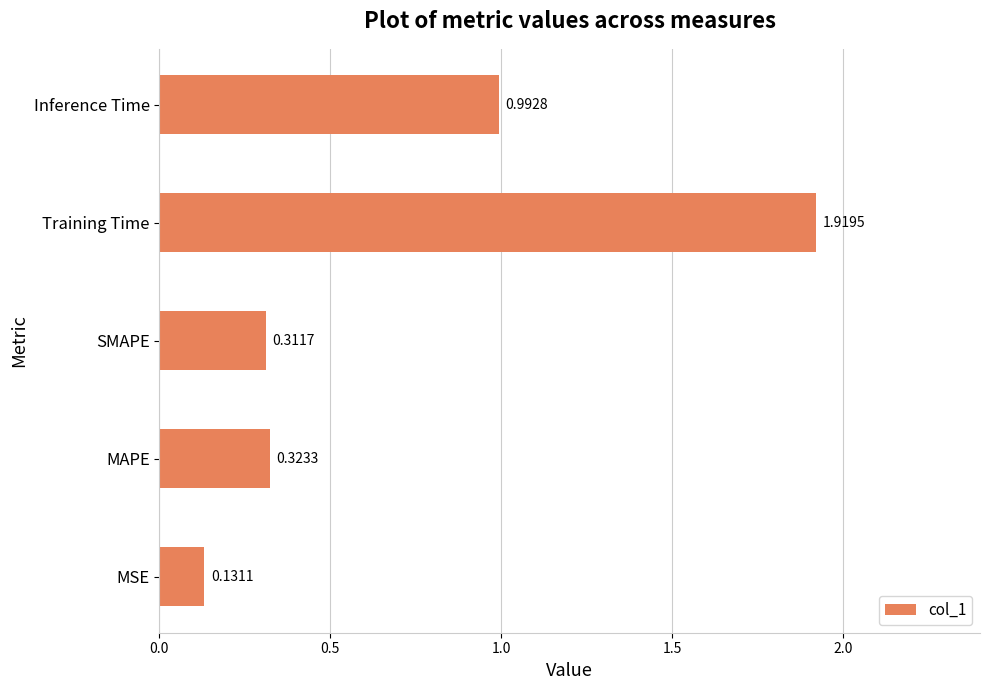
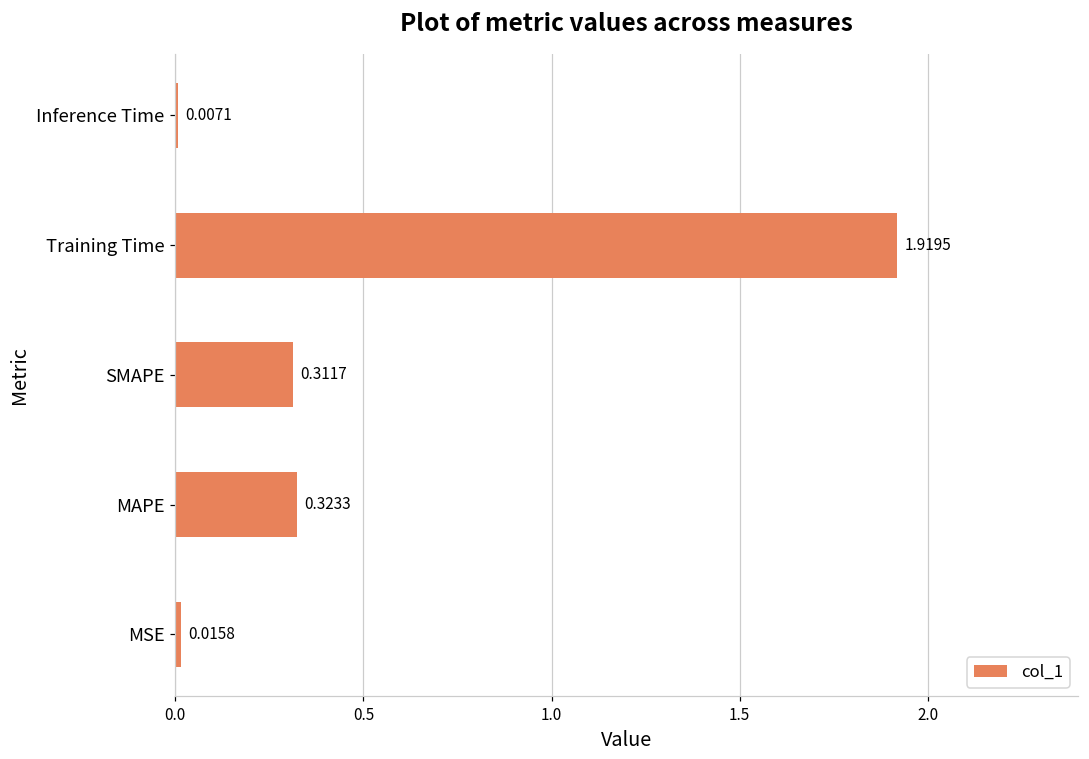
Inference Time: 0.9928 -> 0.0071
MSE: 0.1311 -> 0.0158
